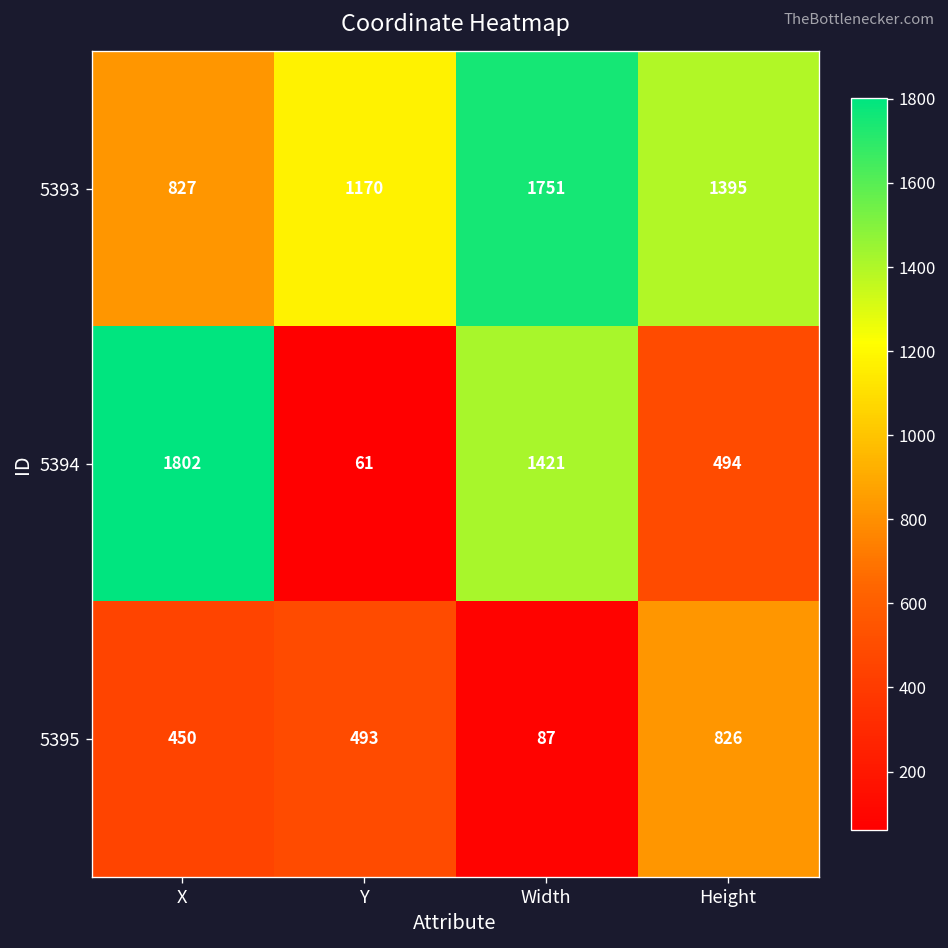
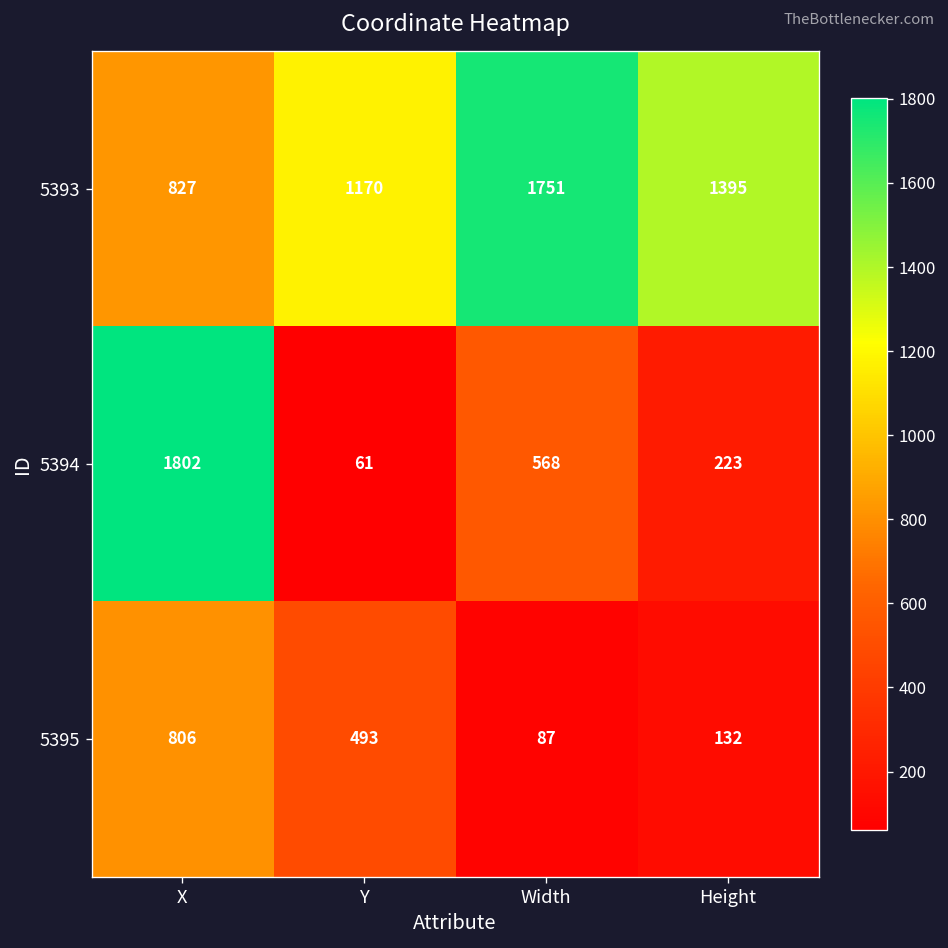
5394, Width: 1421 -> 568
5394, Height: 494 -> 223
5395, X: 450 -> 806
5395, Height: 826 -> 132
